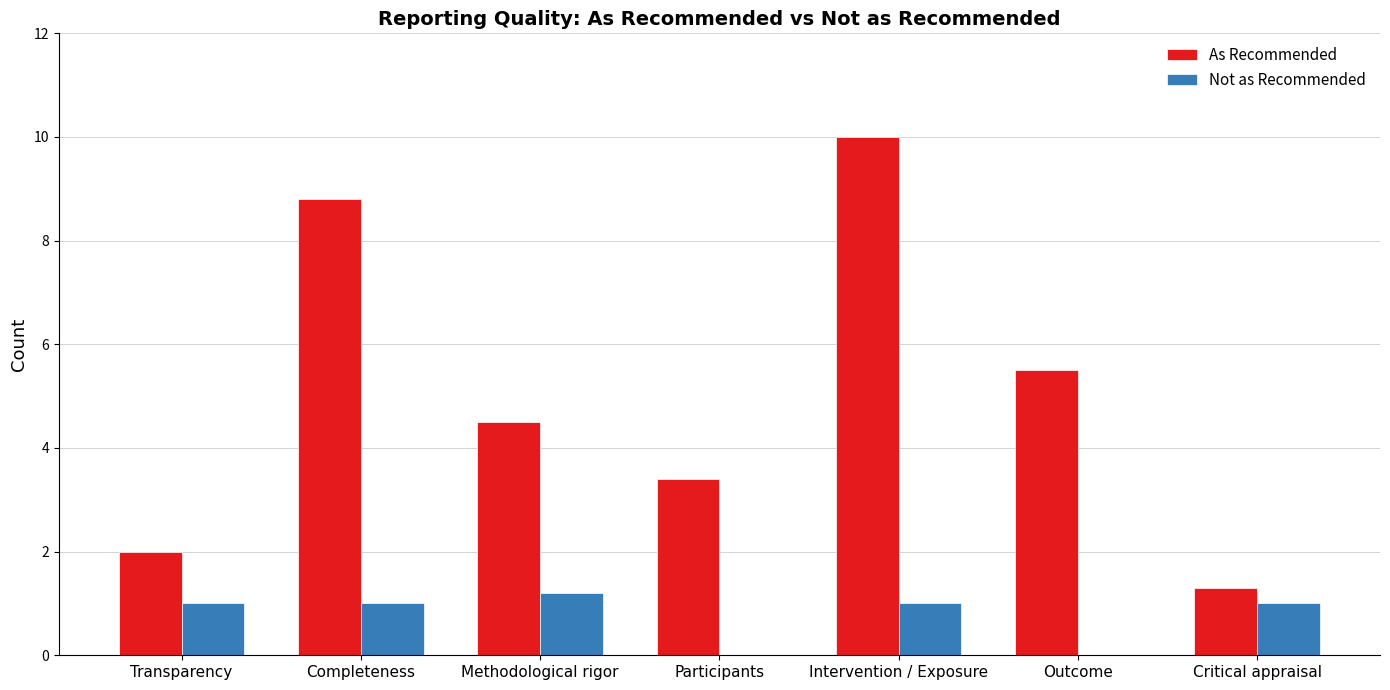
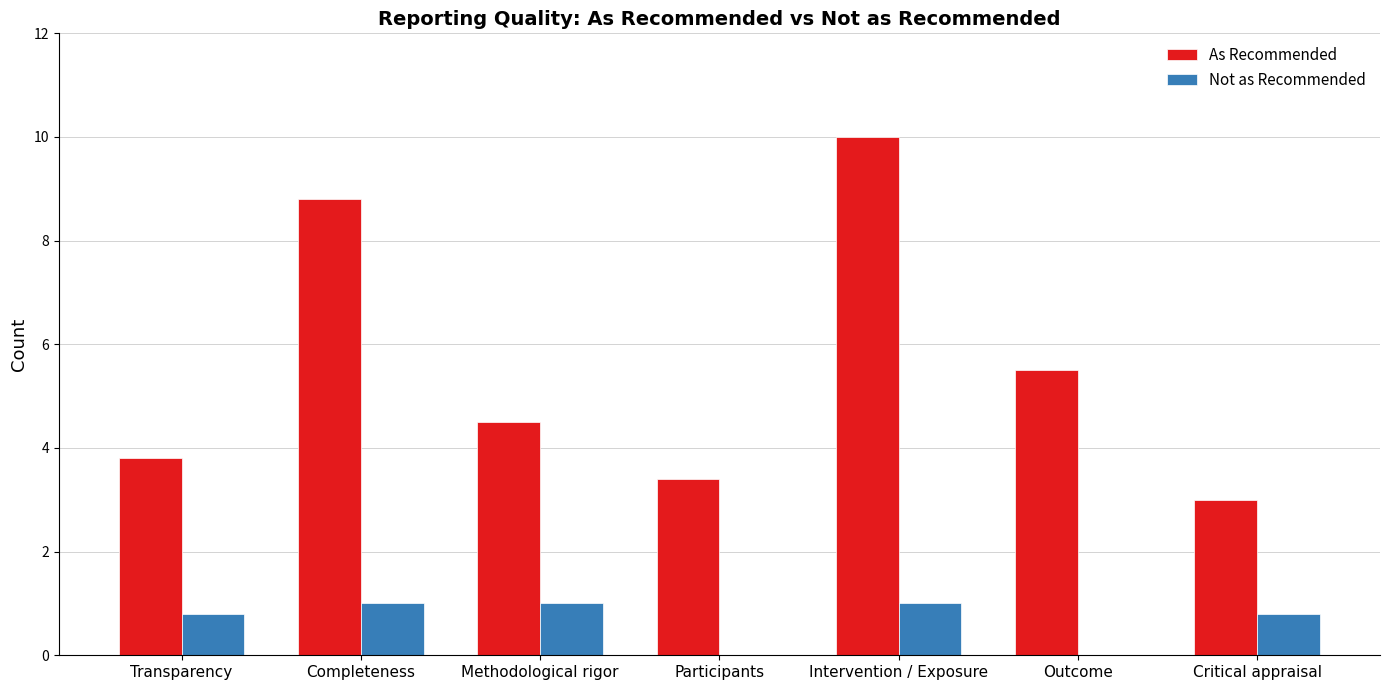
As Recommended, Transparency: 2.0 -> 3.8
Not as Recommended, Transparency: 1.0 -> 0.8
Not as Recommended, Methodological rigor: 1.2 -> 1.0
As Recommended, Critical appraisal: 1.3 -> 3.0
Not as Recommended, Critical appraisal: 1.0 -> 0.8
